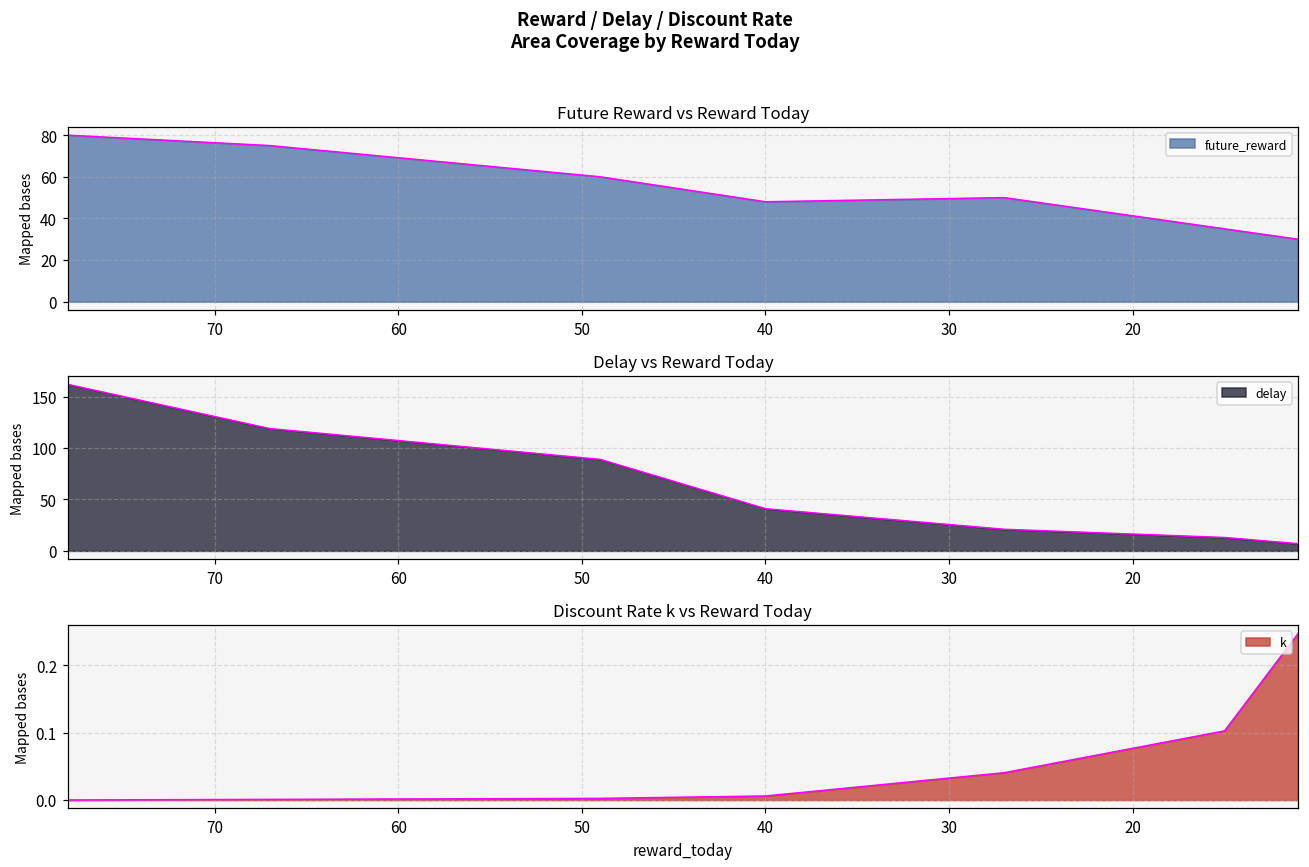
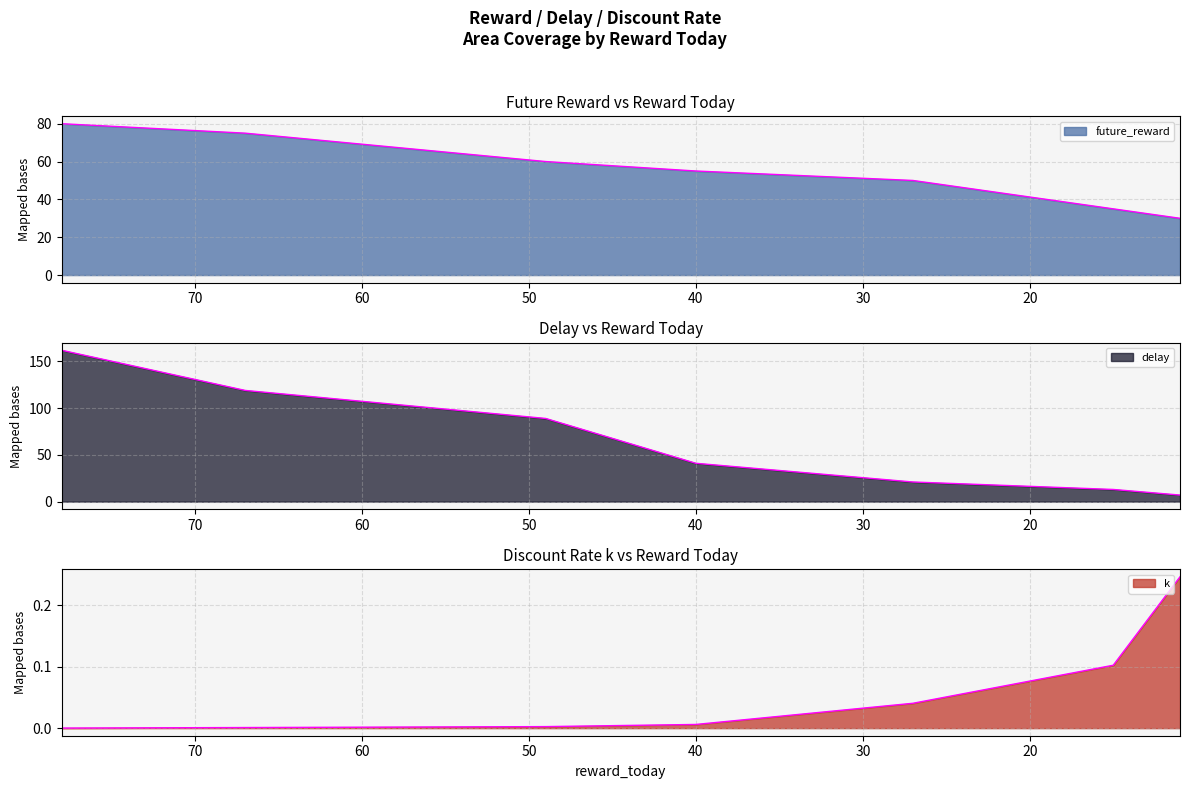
Future Reward vs Reward Today, 40: 48 -> 55
